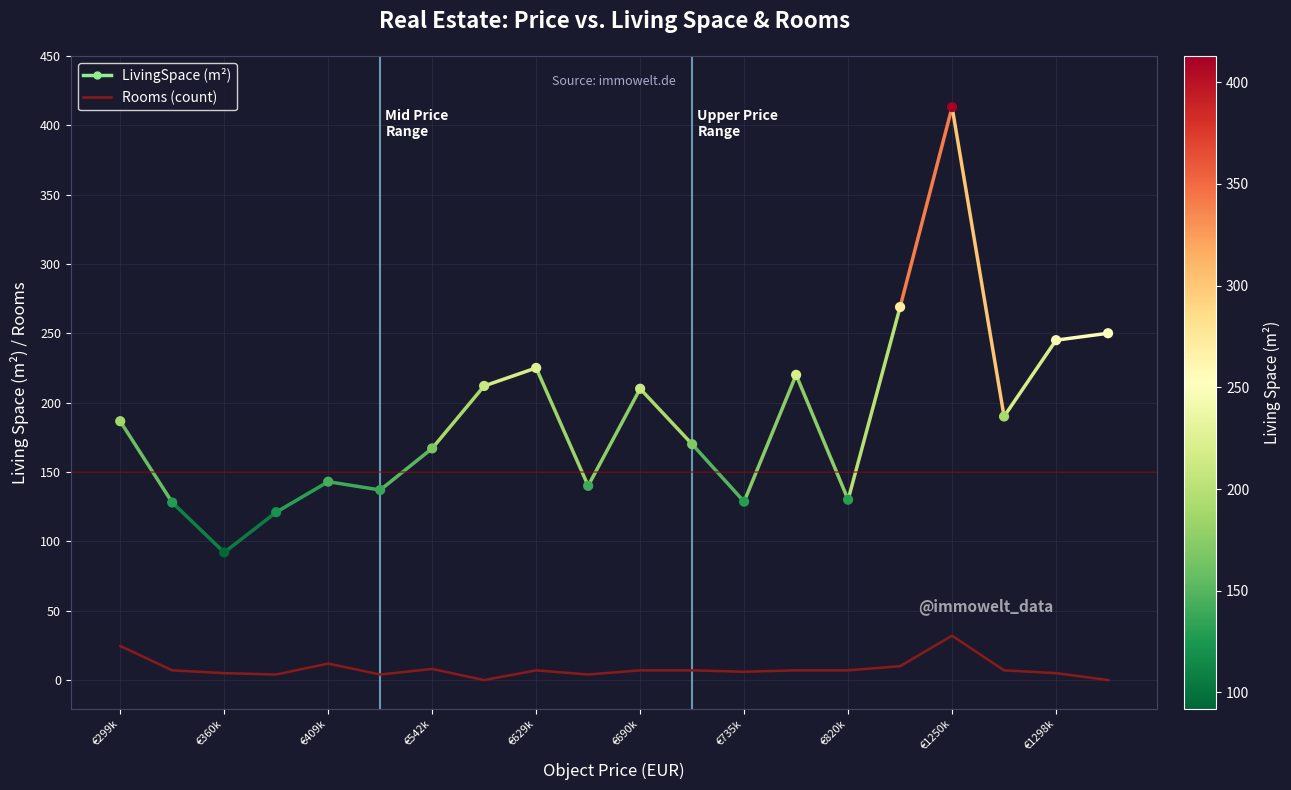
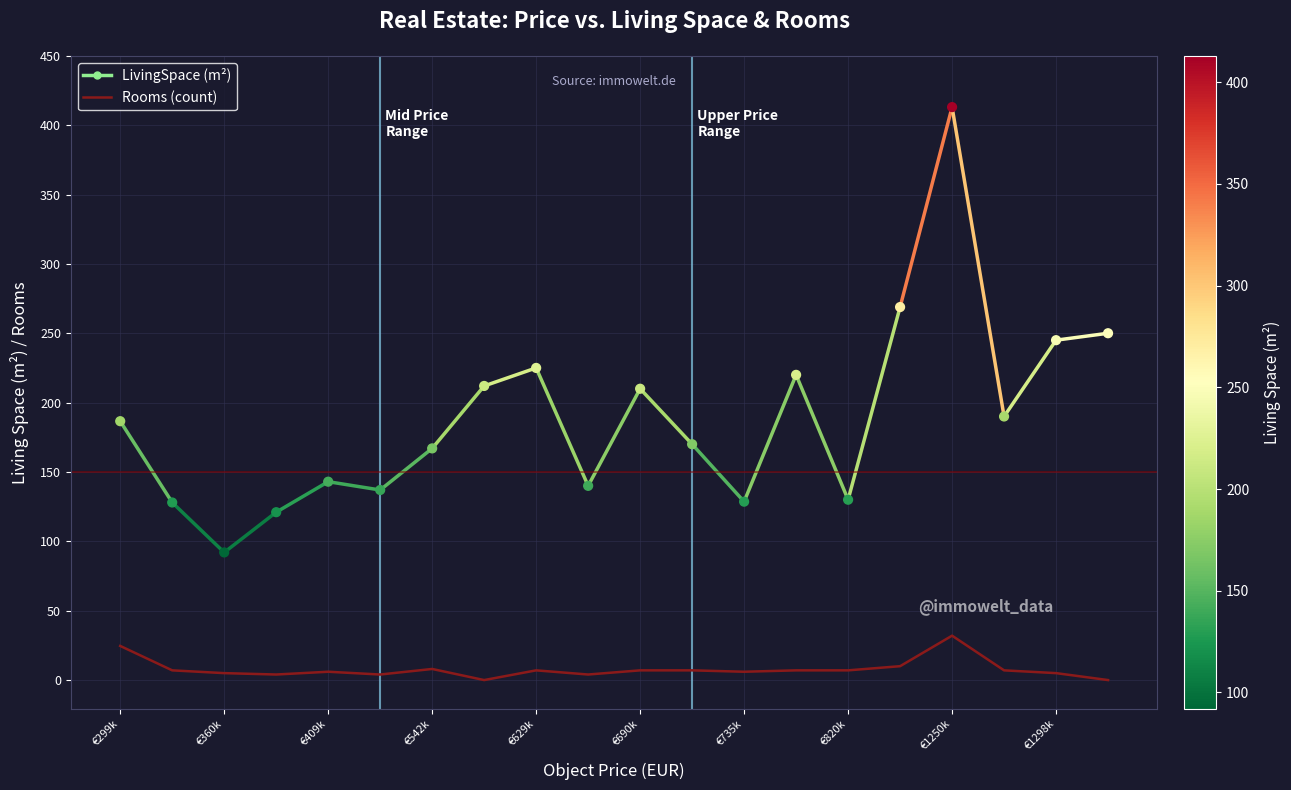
Rooms (count), €409k: 12 -> 6
